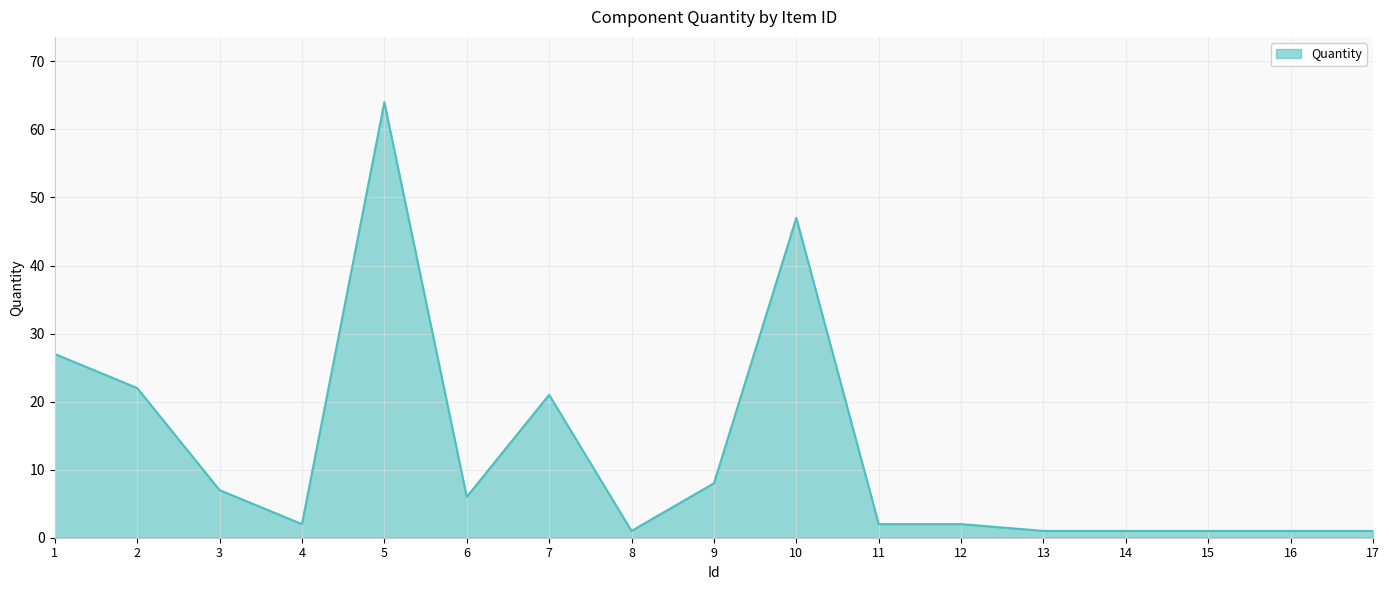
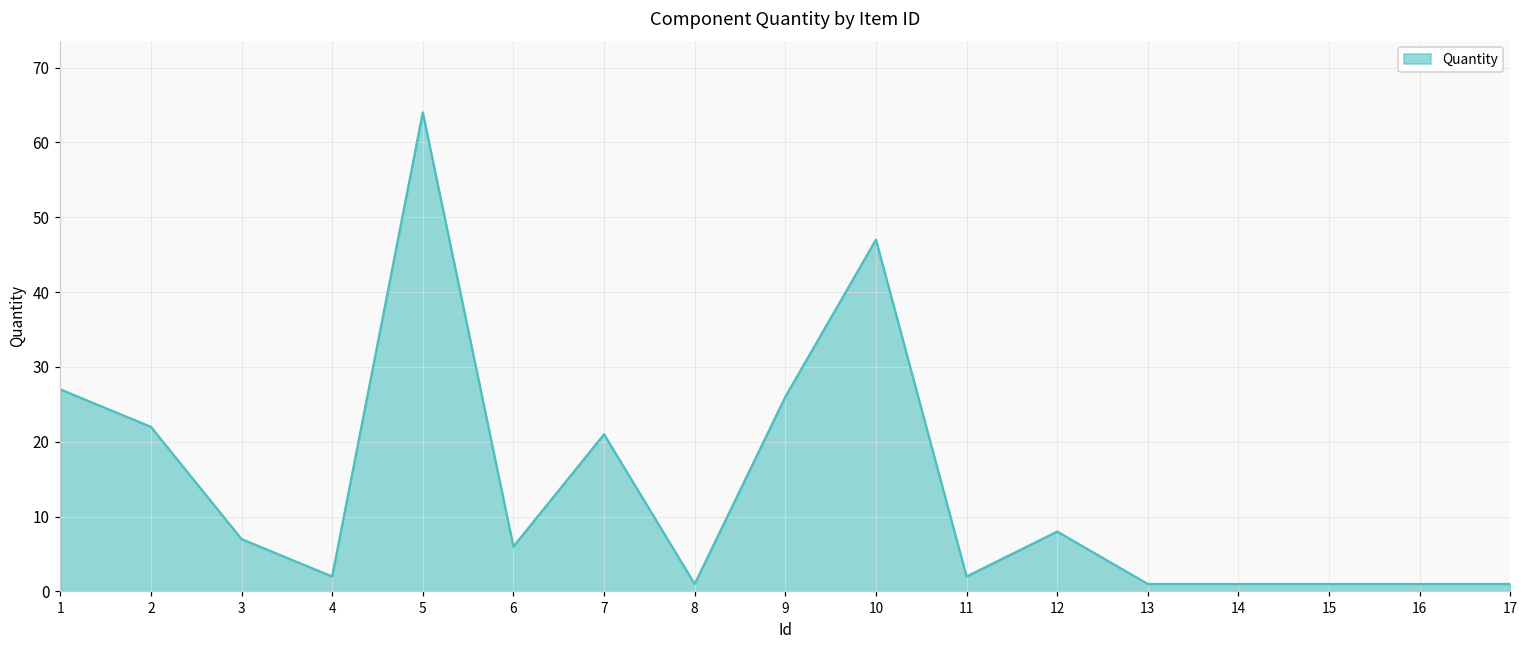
9: 8 -> 26
12: 2 -> 8
